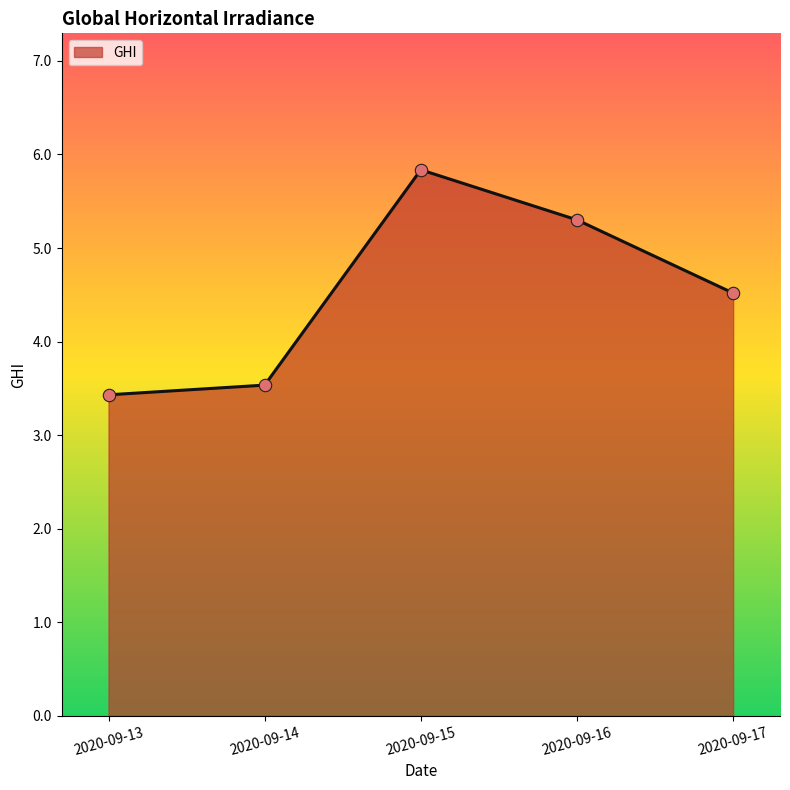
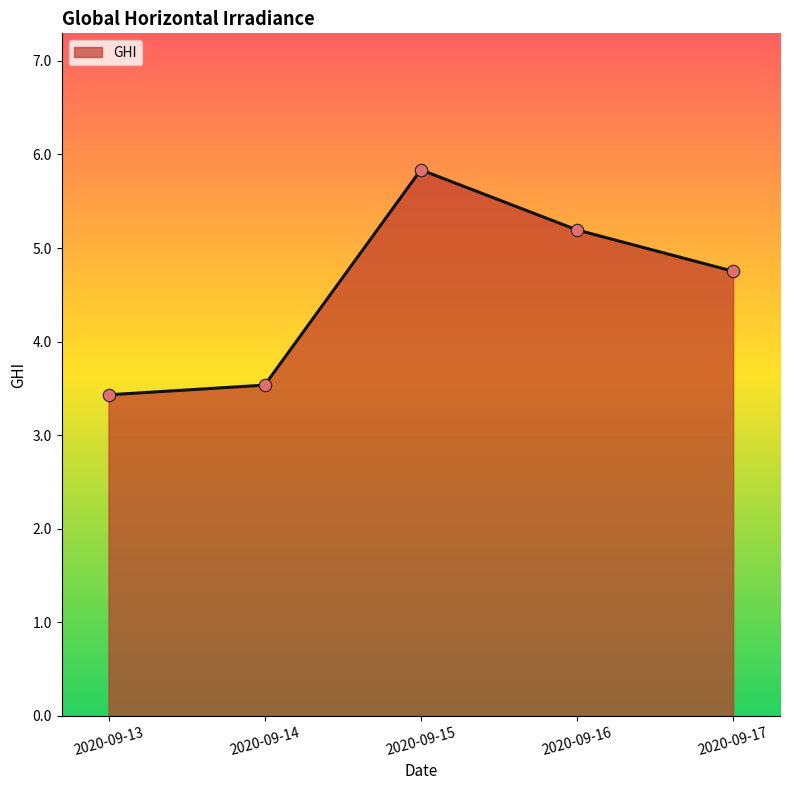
2020-09-16: 5.3 -> 5.2
2020-09-17: 4.5 -> 4.8
